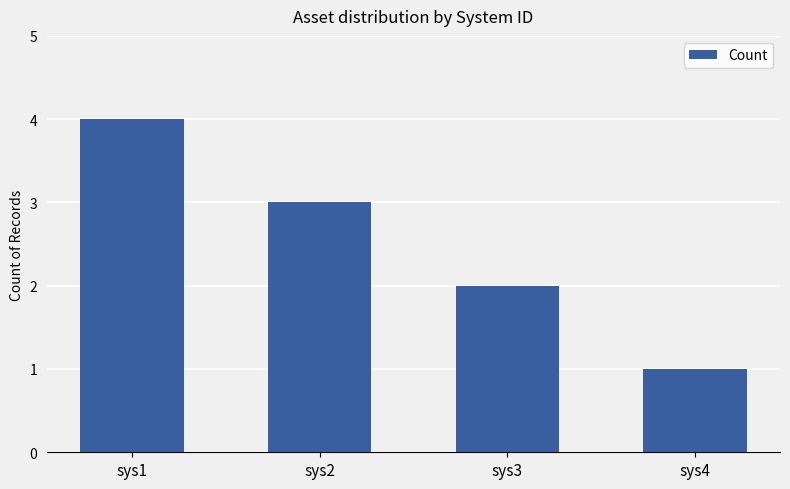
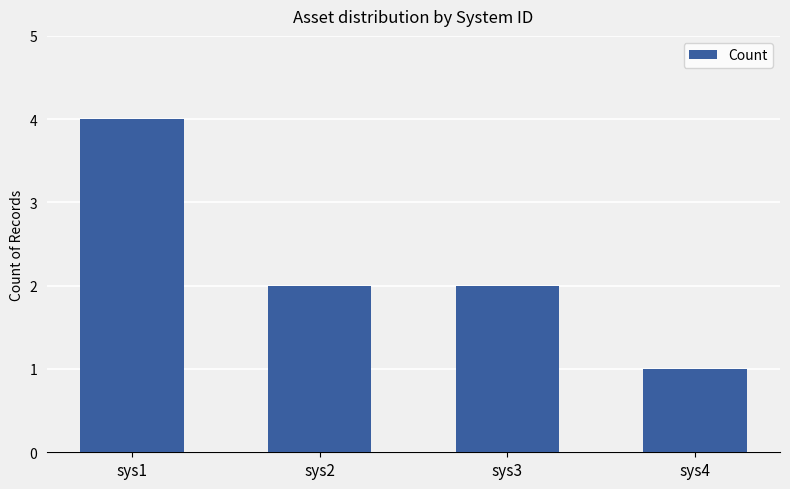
sys2: 3 -> 2
